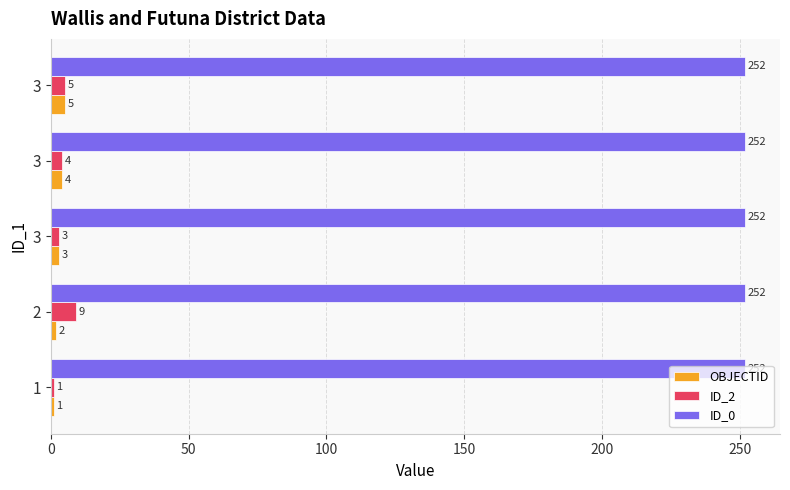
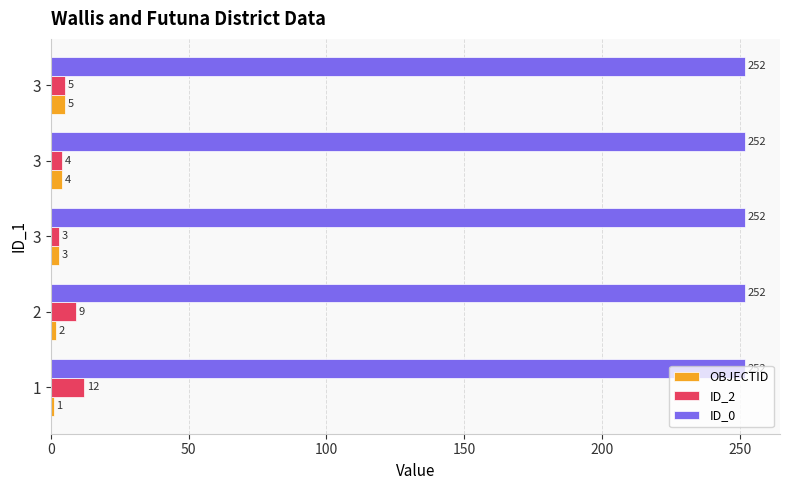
ID_2, 1: 1 -> 12
